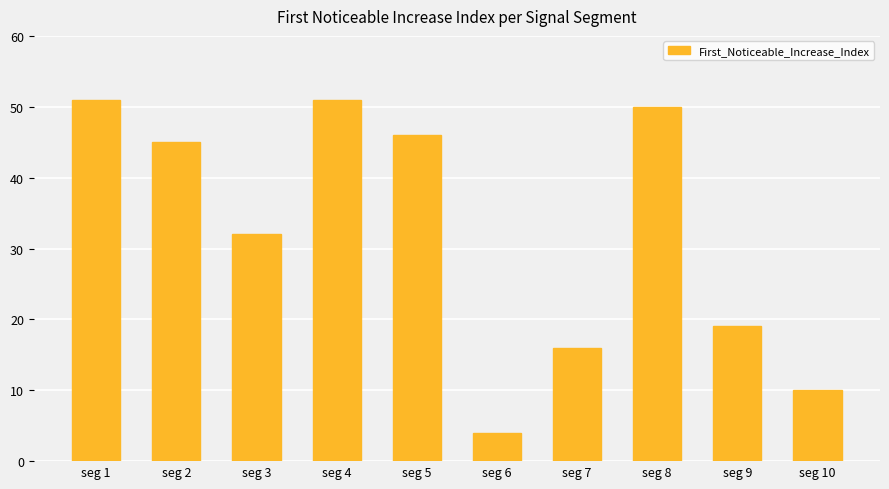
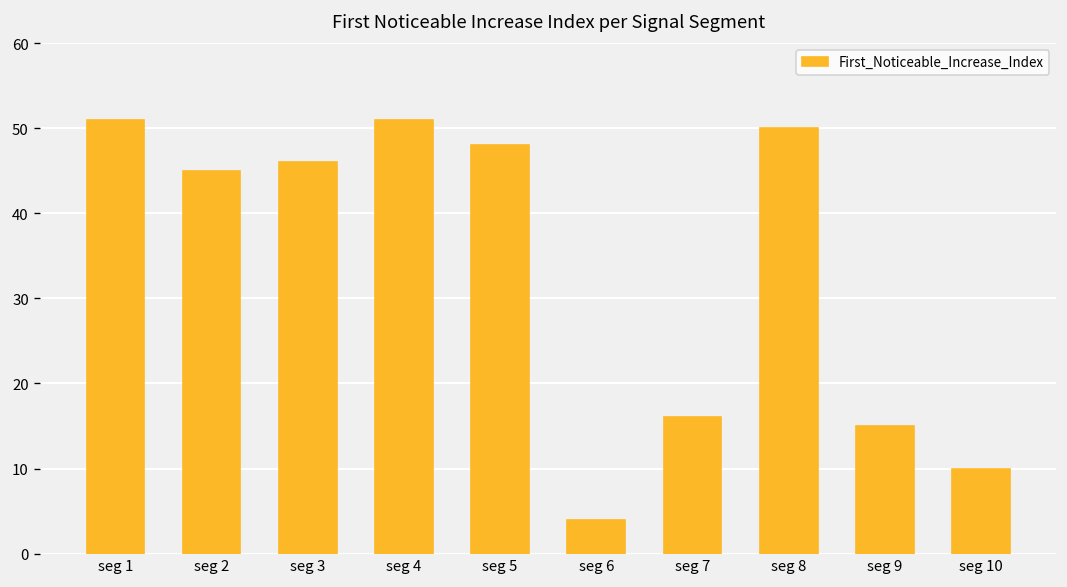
seg 3: 32 -> 46
seg 5: 46 -> 48
seg 9: 19 -> 15
